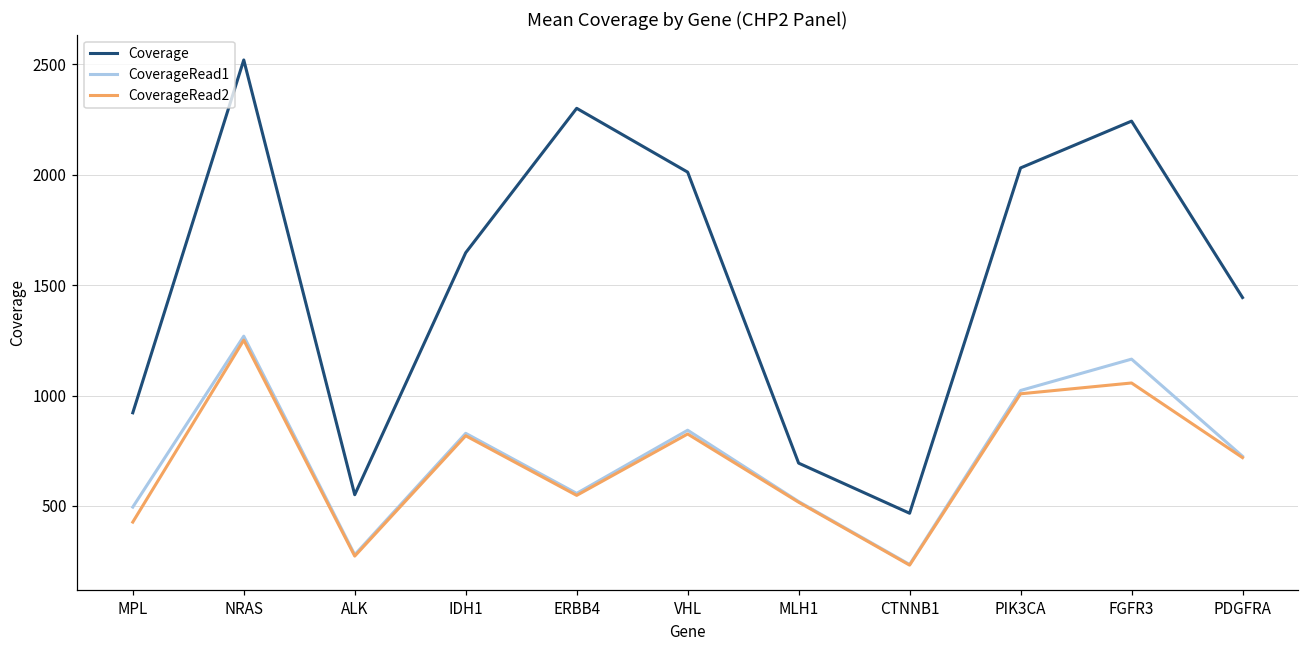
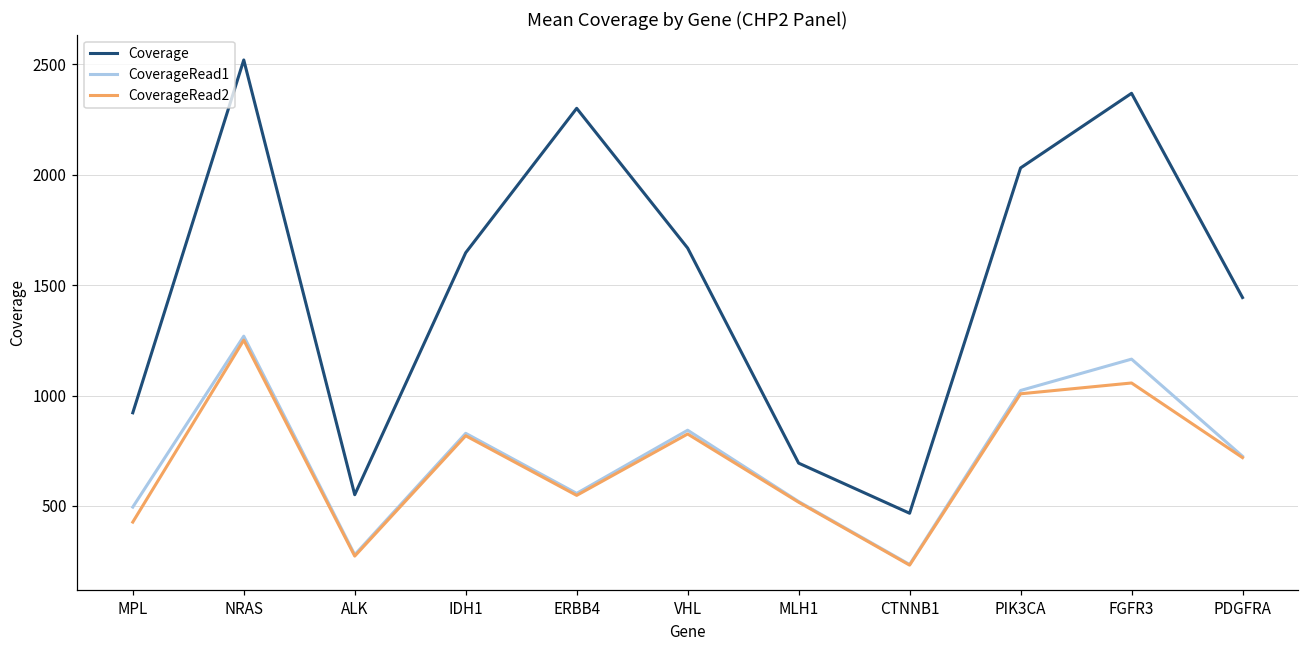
Coverage, VHL: 2010 -> 1670
Coverage, FGFR3: 2240 -> 2370
